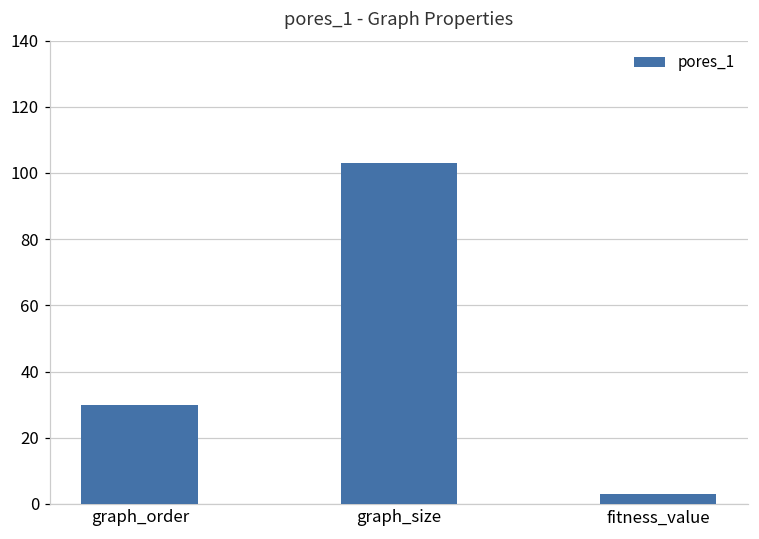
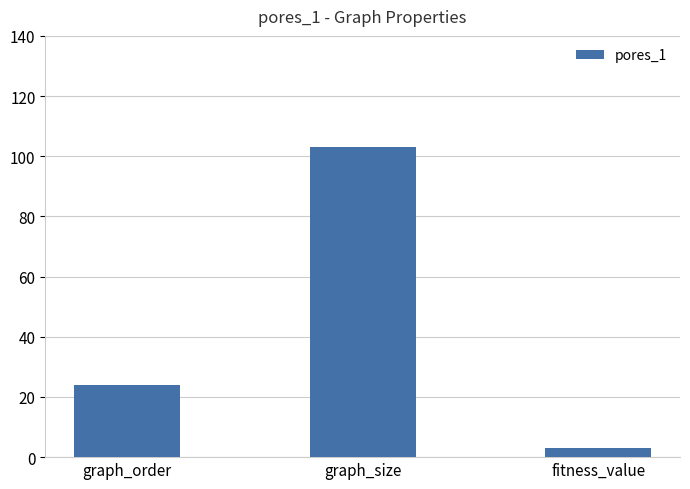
graph_order: 30 -> 24
